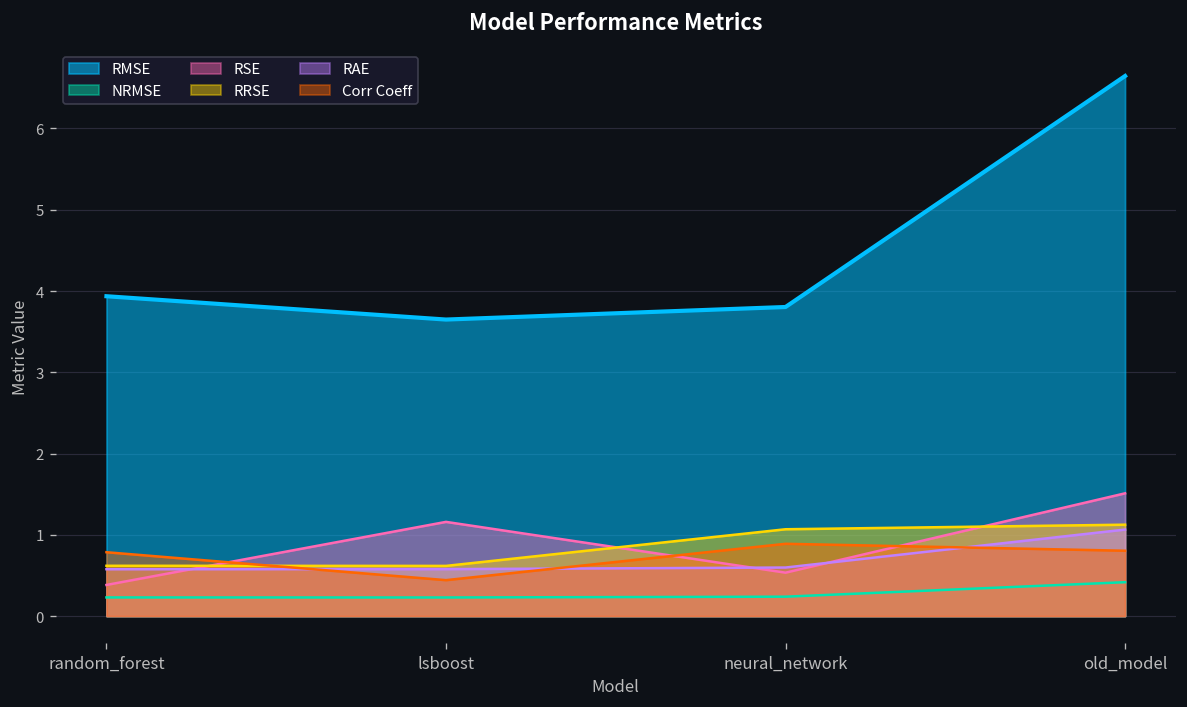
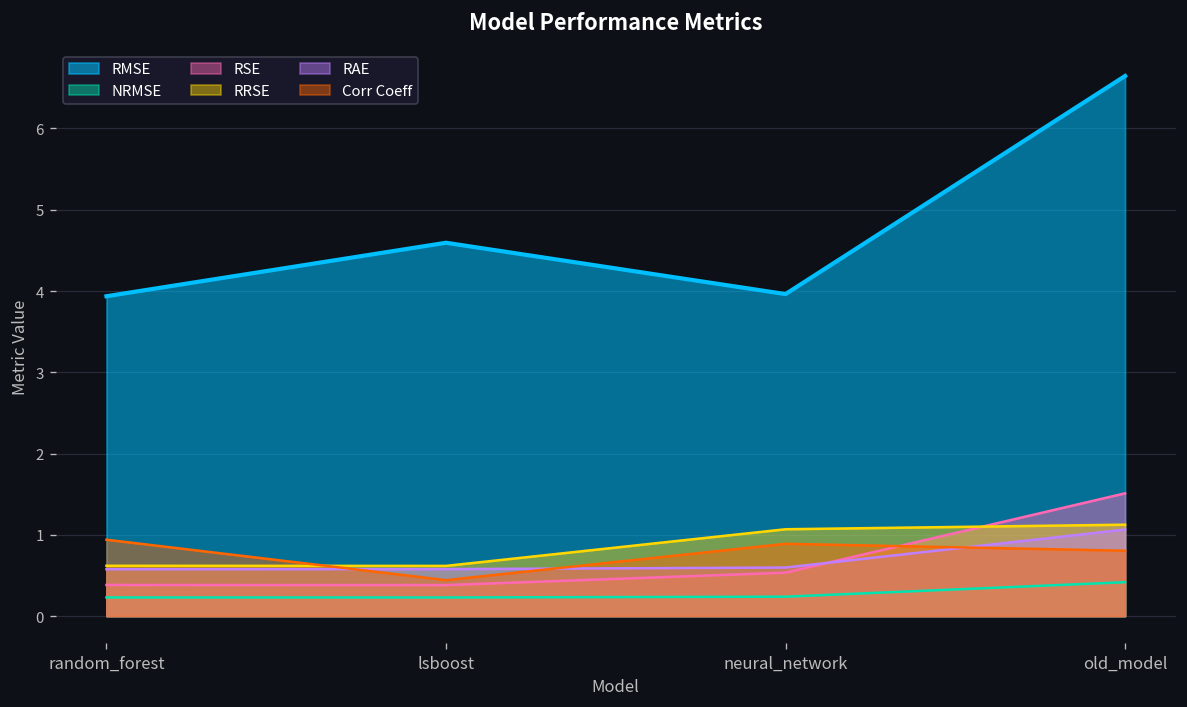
Corr Coeff, random_forest: 0.8 -> 0.9
RMSE, lsboost: 3.6 -> 4.6
RSE, lsboost: 1.2 -> 0.4
RMSE, neural_network: 3.8 -> 4.0
